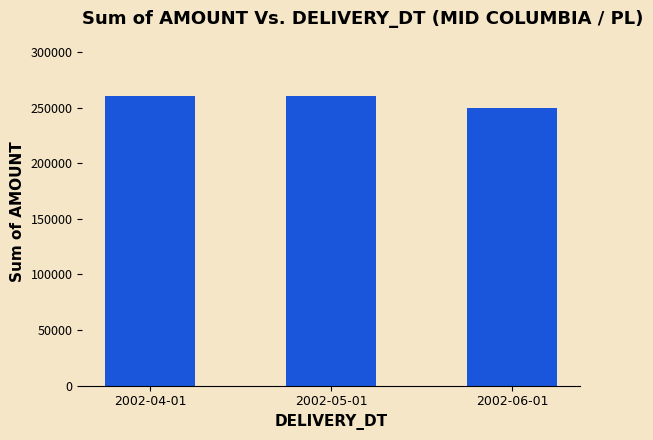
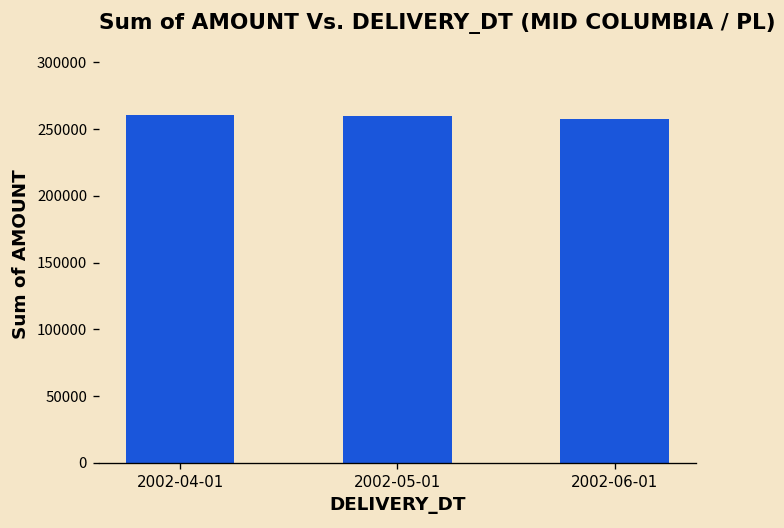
2002-06-01: 250000 -> 257000
